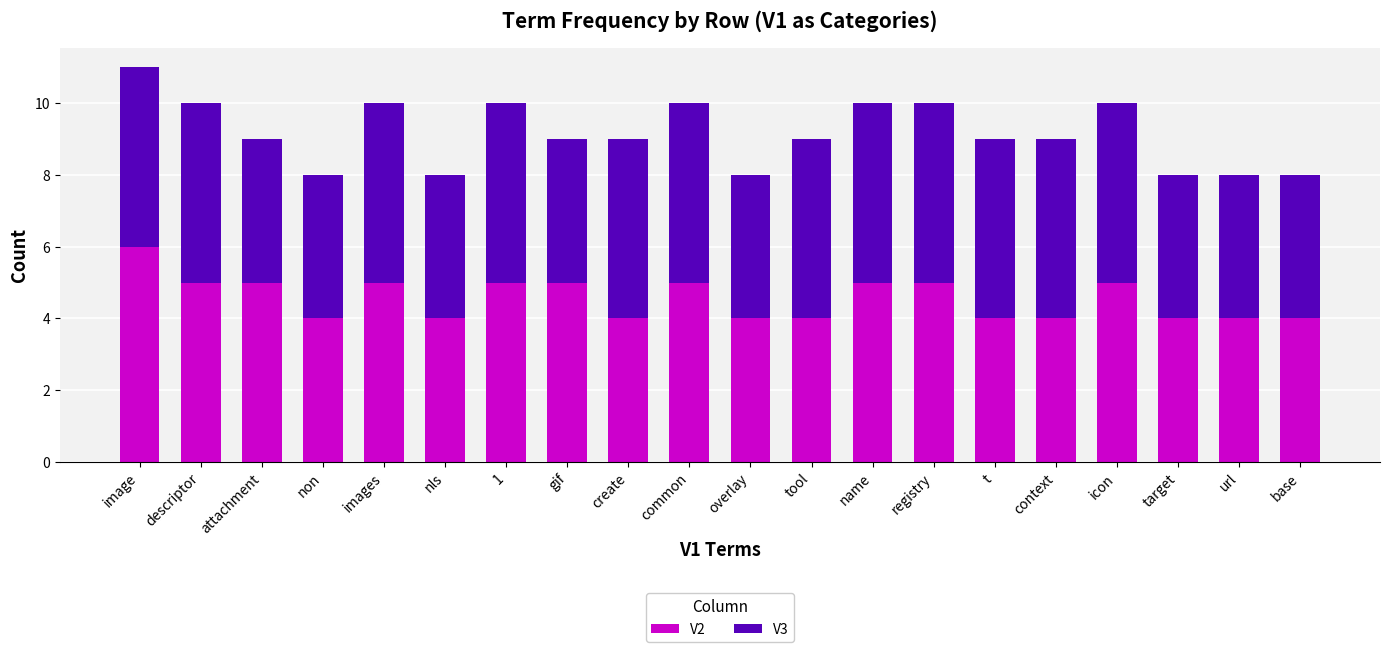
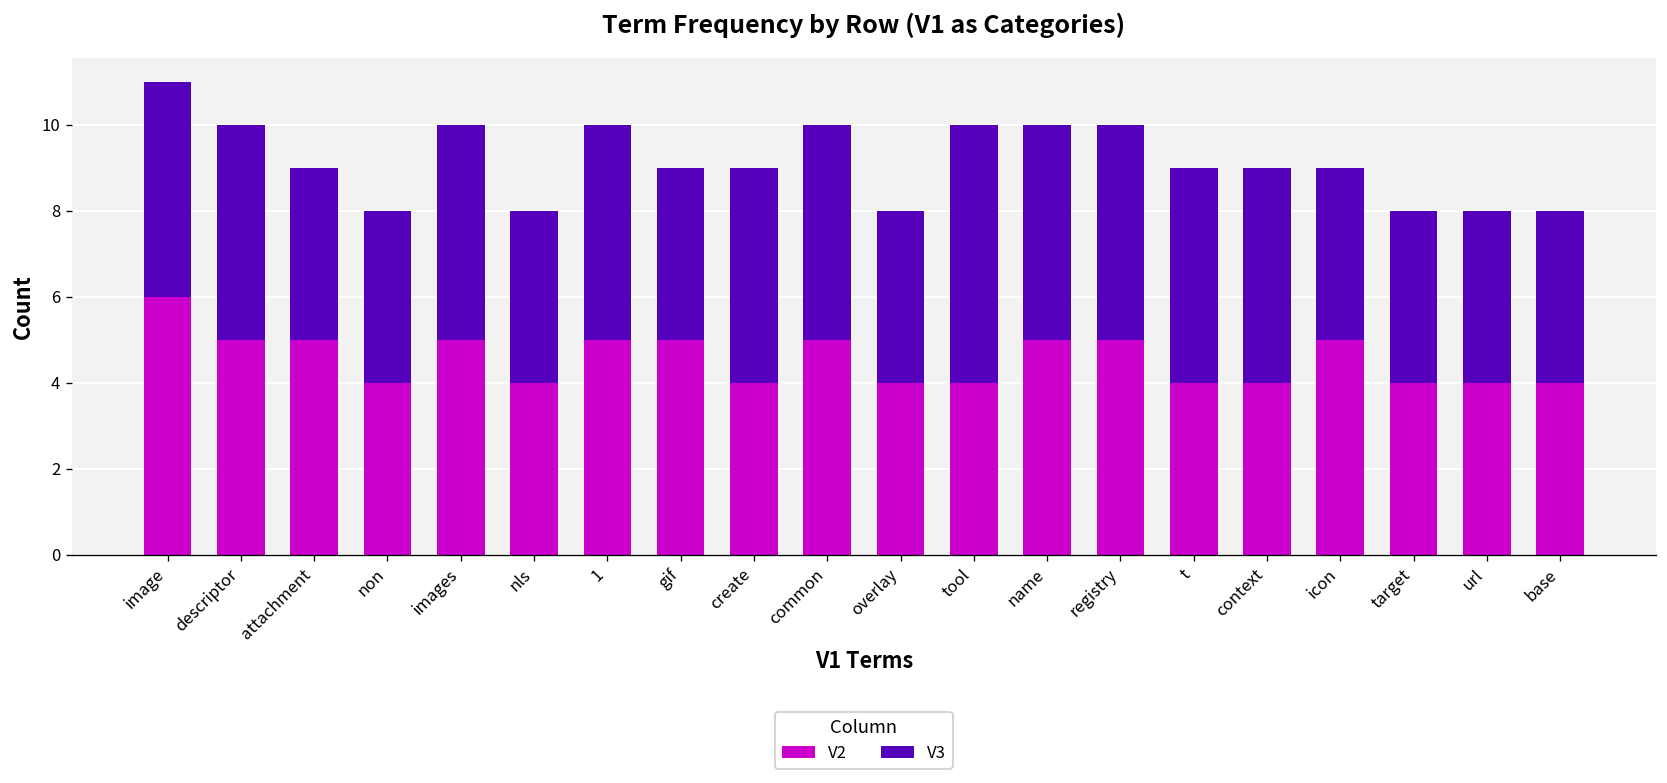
V3, tool: 5 -> 6
V3, icon: 5 -> 4
